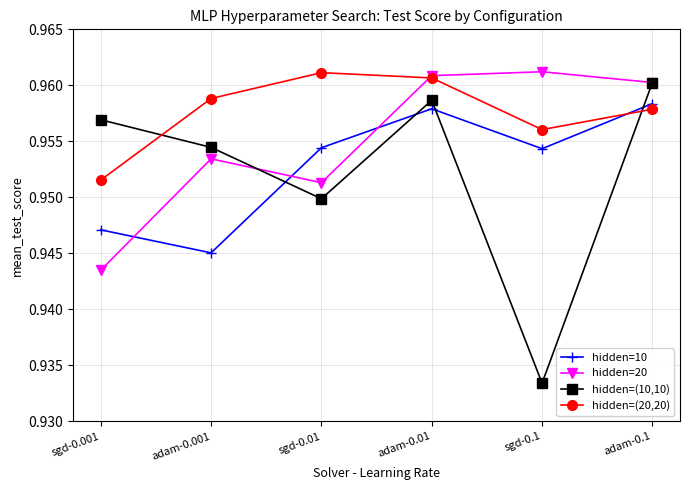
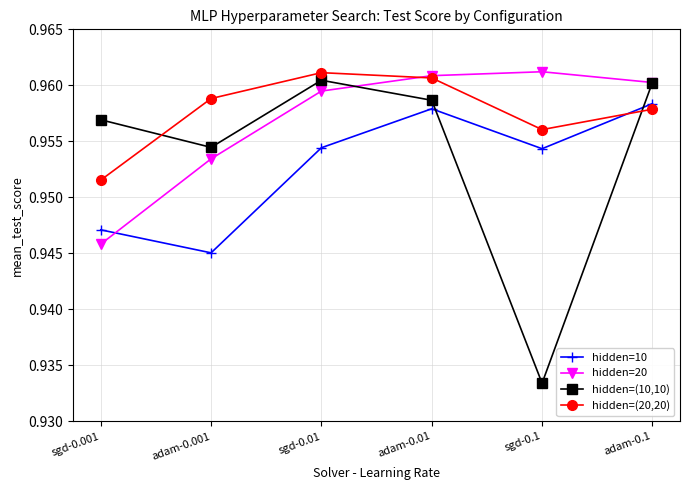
hidden=20, sgd-0.001: 0.9435 -> 0.9458
hidden=20, sgd-0.01: 0.9513 -> 0.9595
hidden=(10,10), sgd-0.01: 0.9499 -> 0.9605
